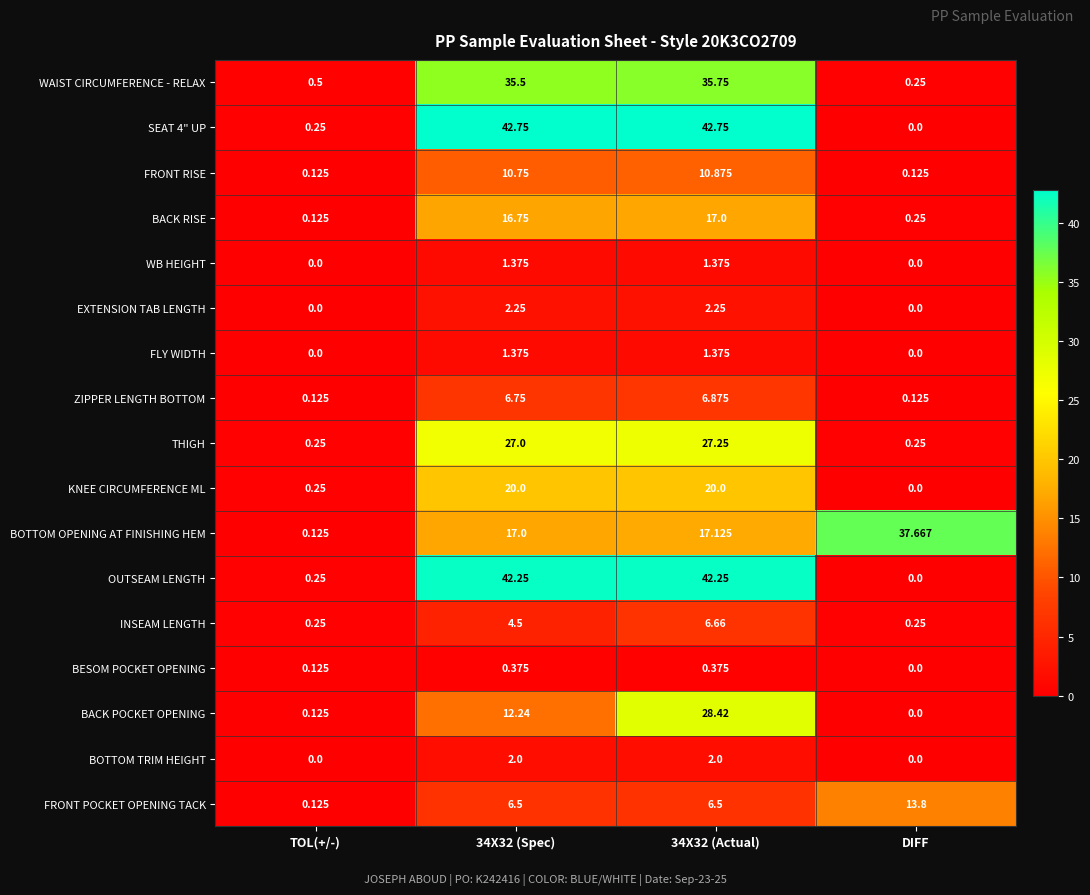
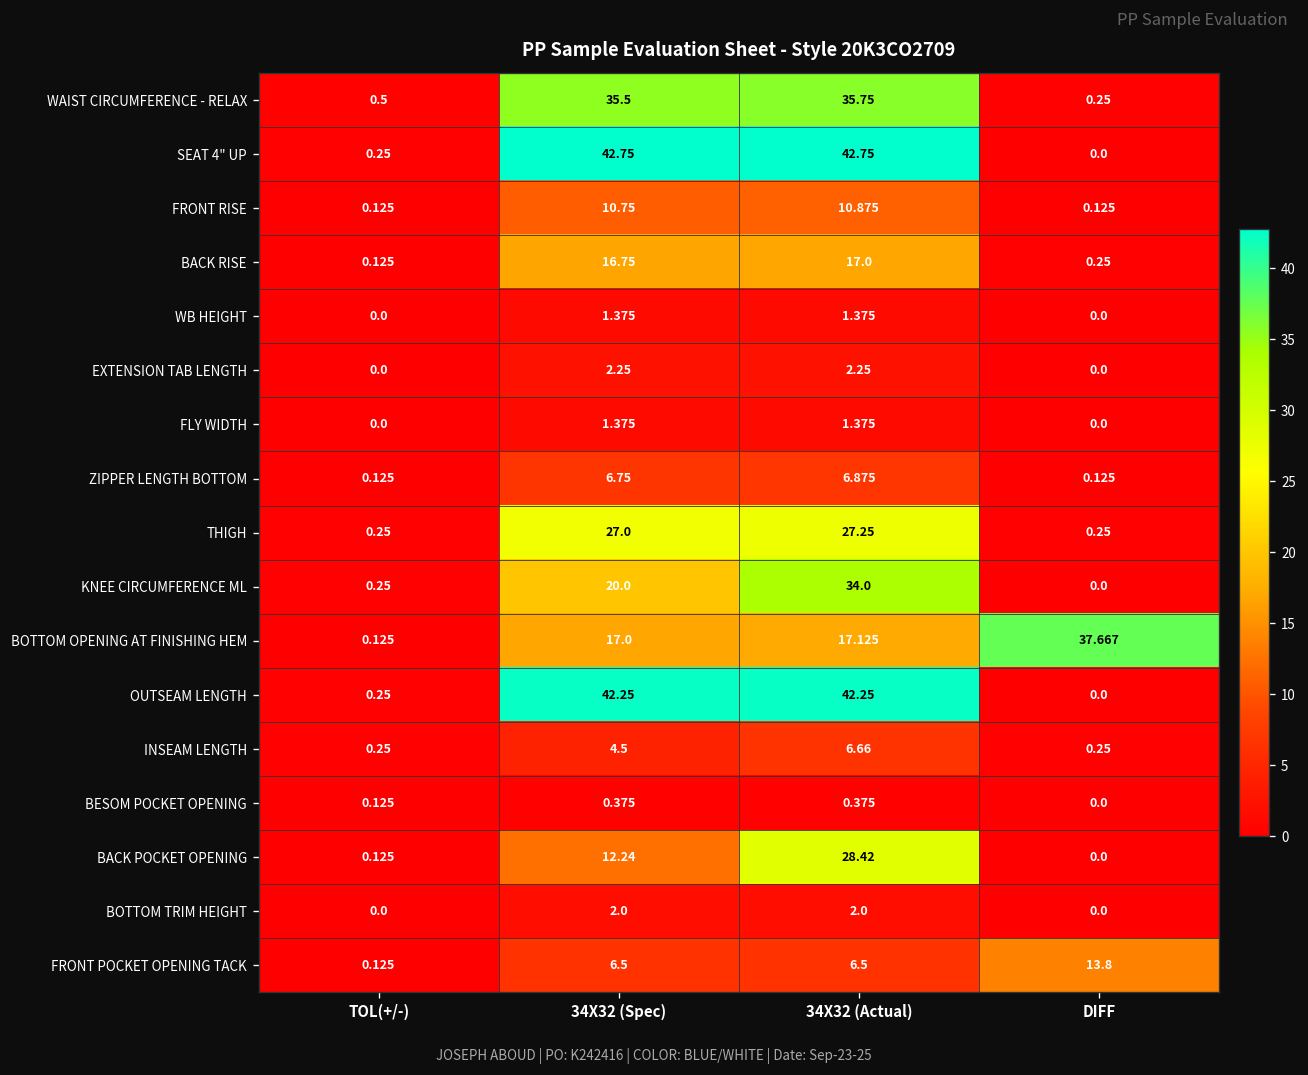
KNEE CIRCUMFERENCE ML, 34X32 (Actual): 20.0 -> 34.0
